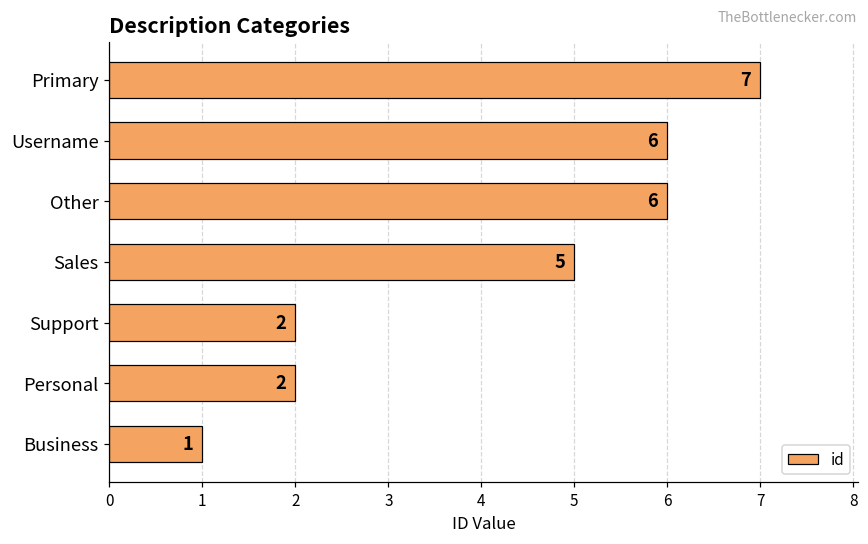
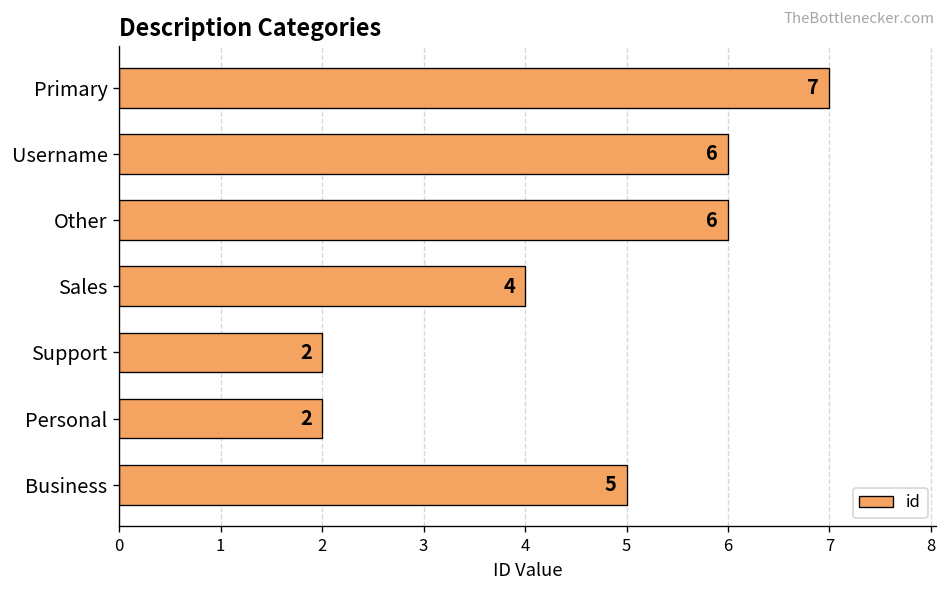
Sales: 5 -> 4
Business: 1 -> 5
